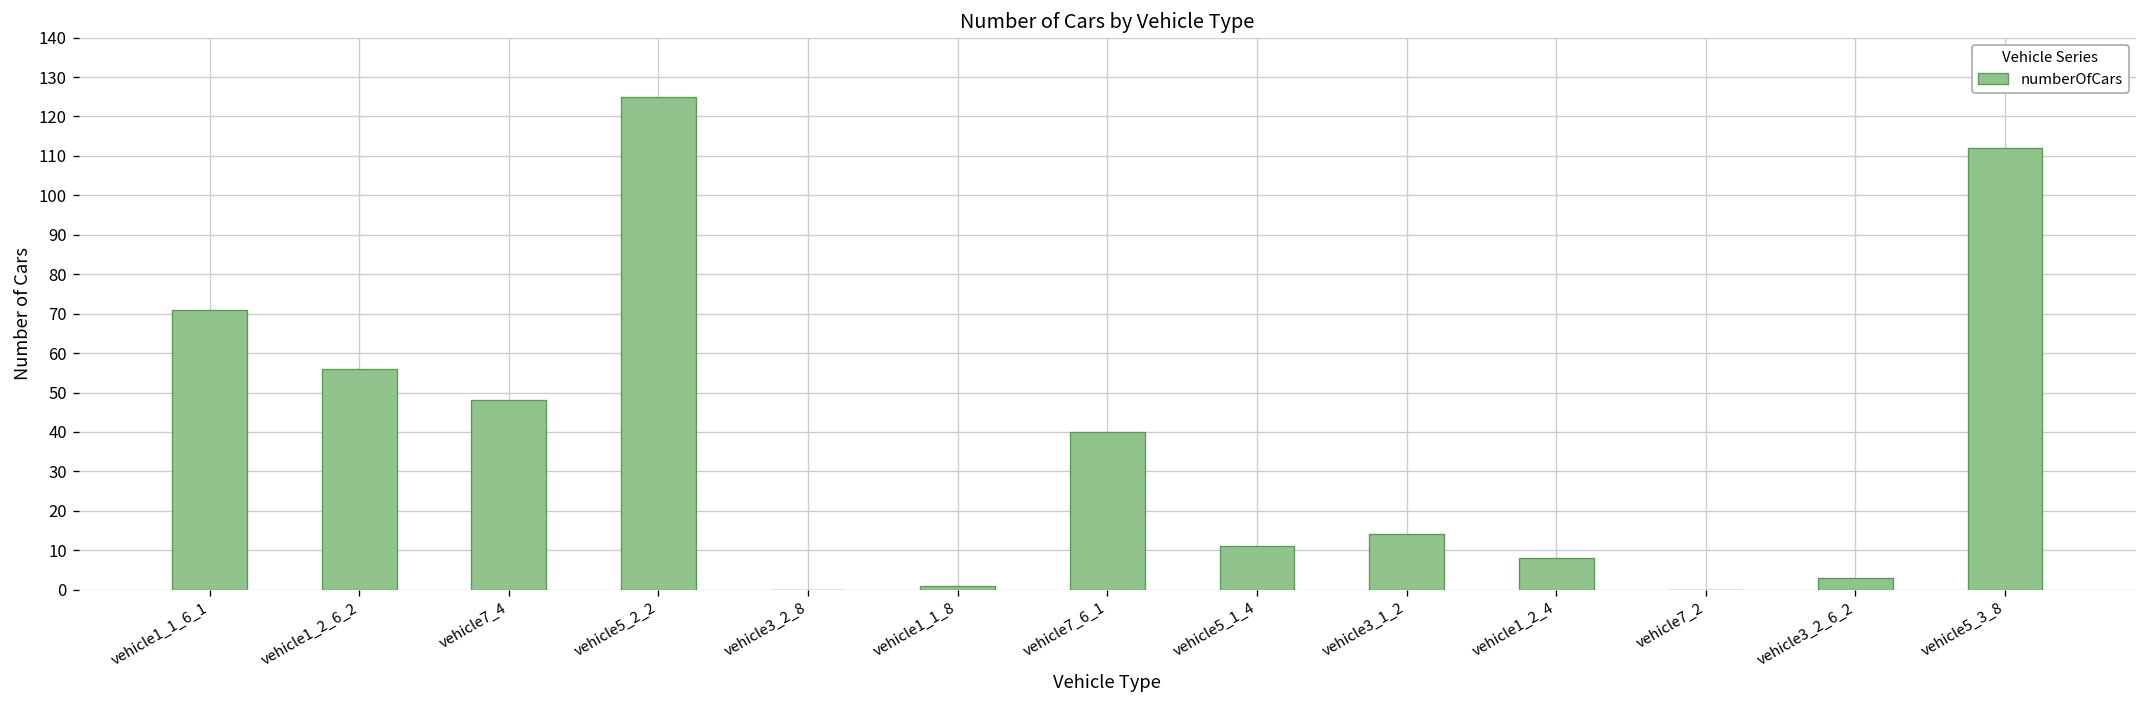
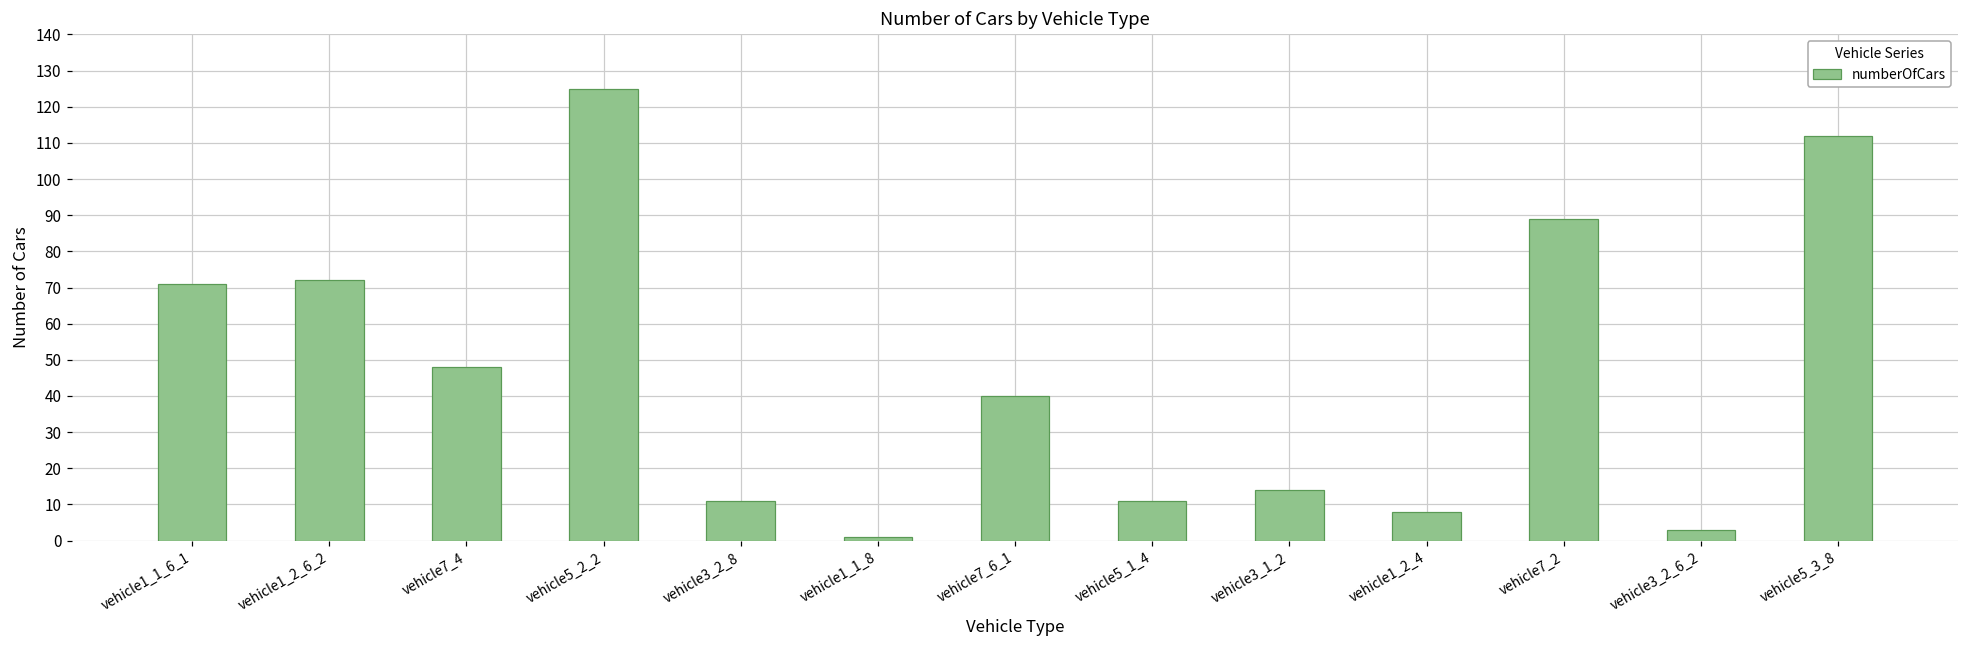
vehicle1_2_6_2: 56 -> 72
vehicle3_2_8: 0 -> 11
vehicle7_2: 0 -> 89
